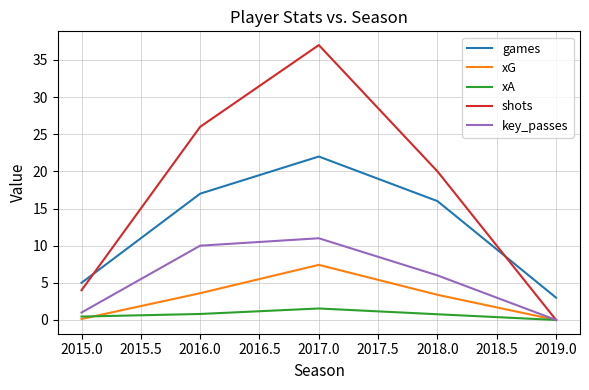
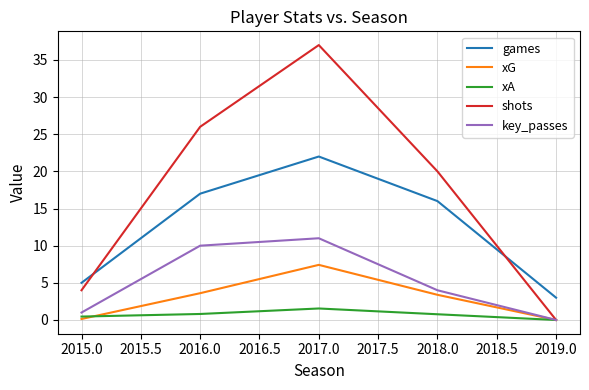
key_passes, 2018.0: 6 -> 4
